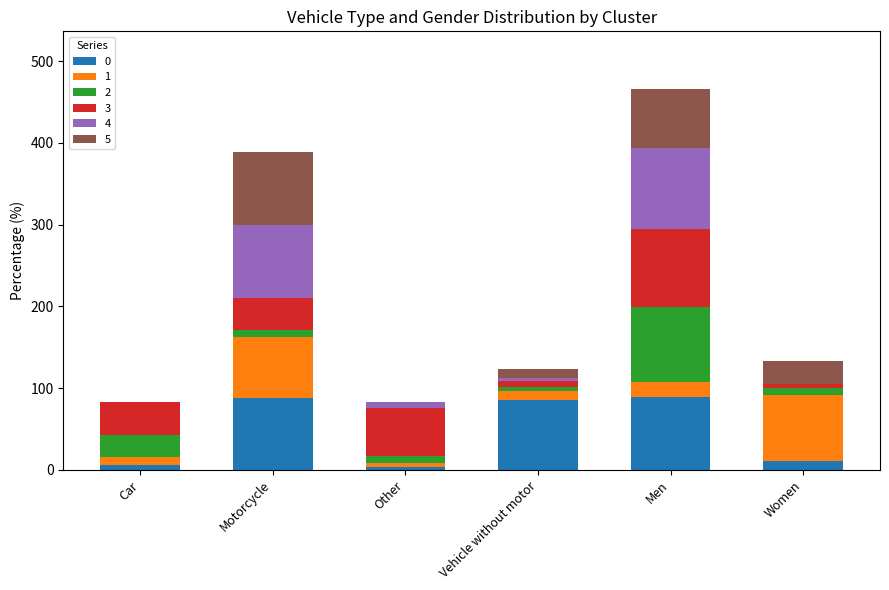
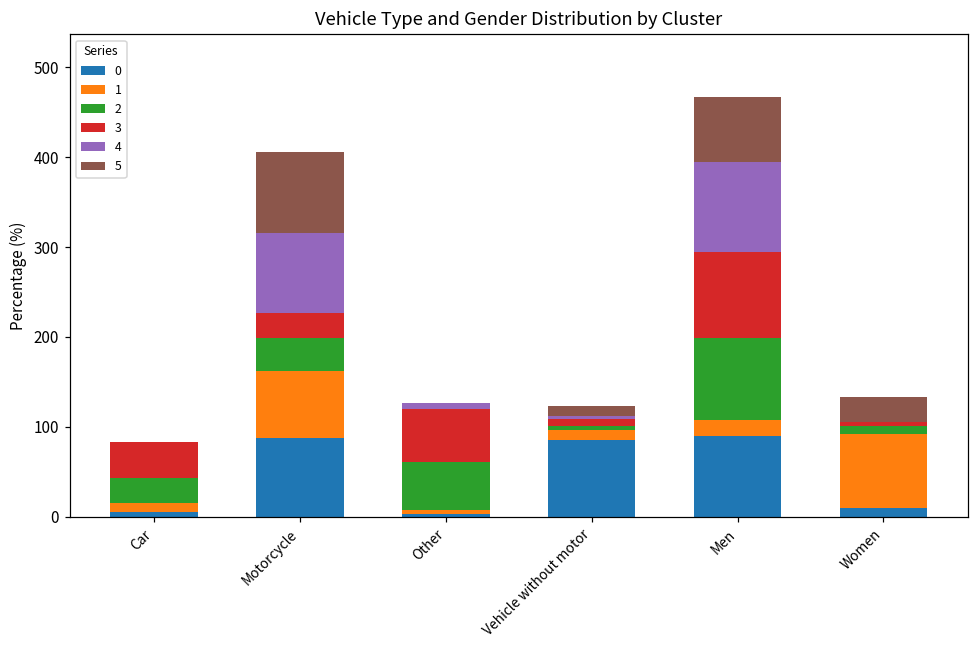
2, Motorcycle: 10 -> 40
3, Motorcycle: 40 -> 30
2, Other: 10 -> 50
